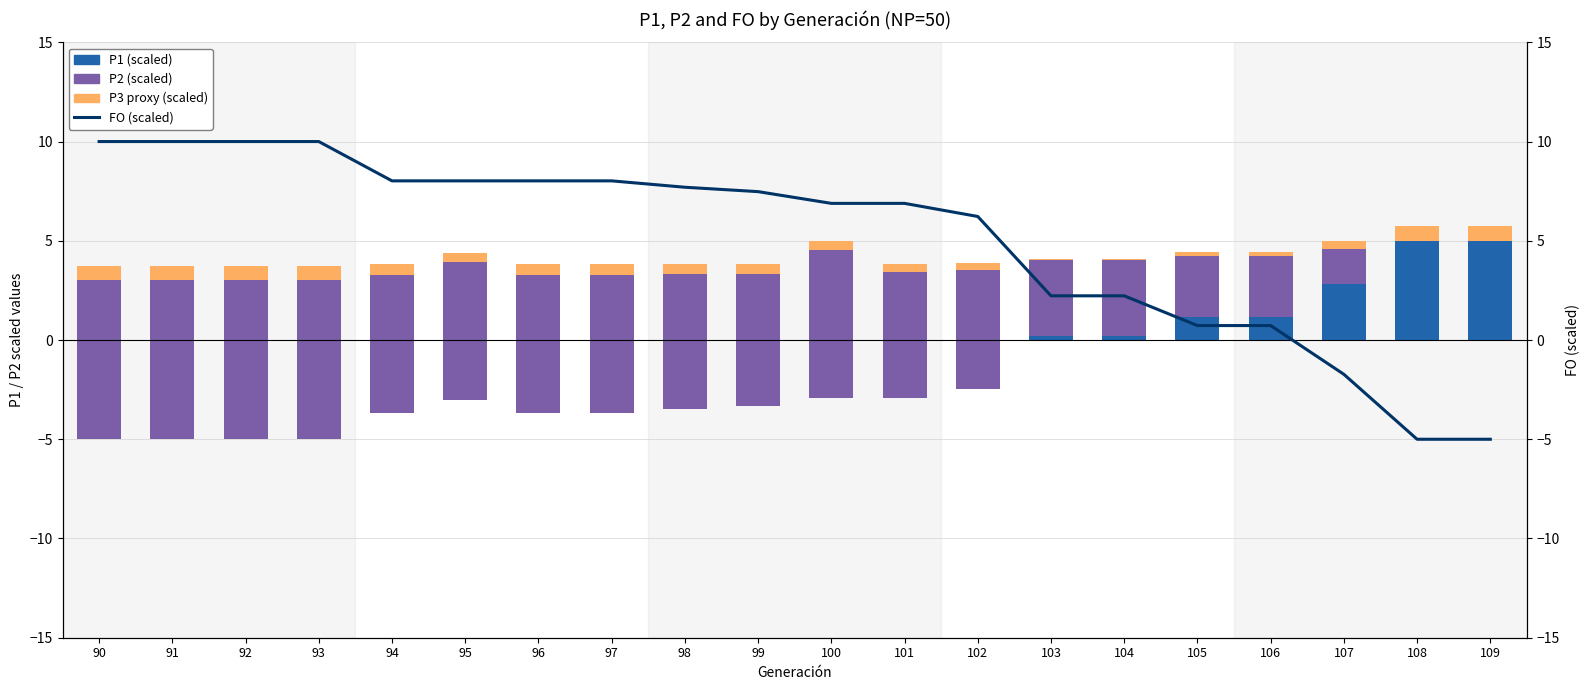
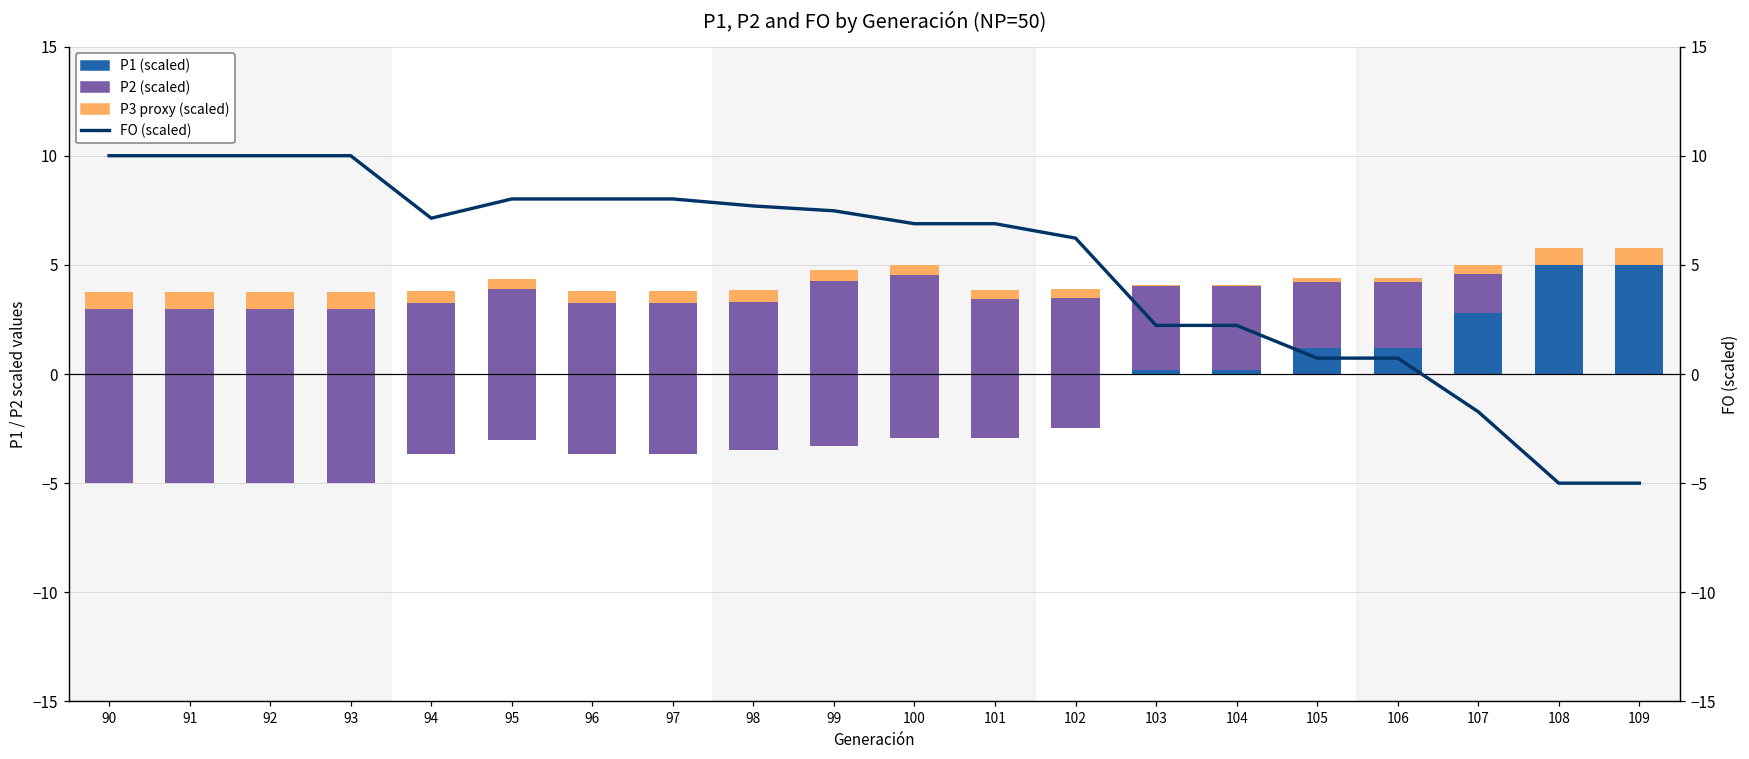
P2 (scaled), 99: 6.7 -> 7.6
FO (scaled), 94: 8.0 -> 7.1
